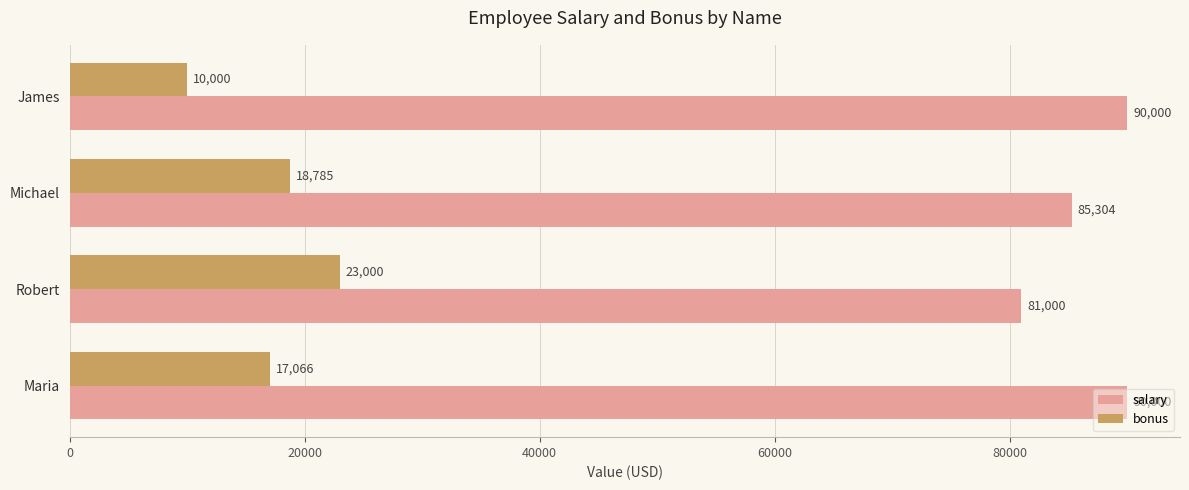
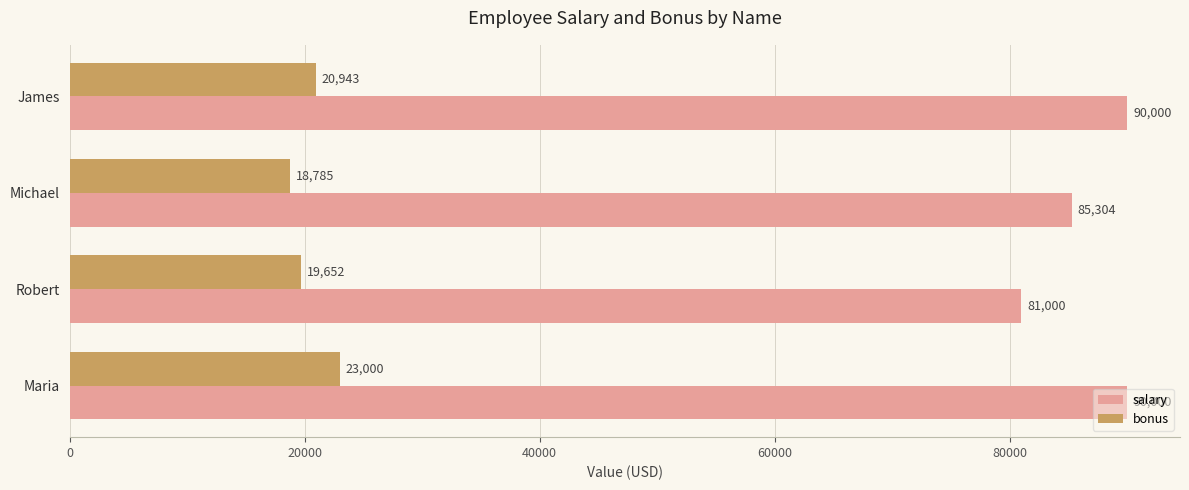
bonus, James: 10,000 -> 20,943
bonus, Robert: 23,000 -> 19,652
bonus, Maria: 17,066 -> 23,000
